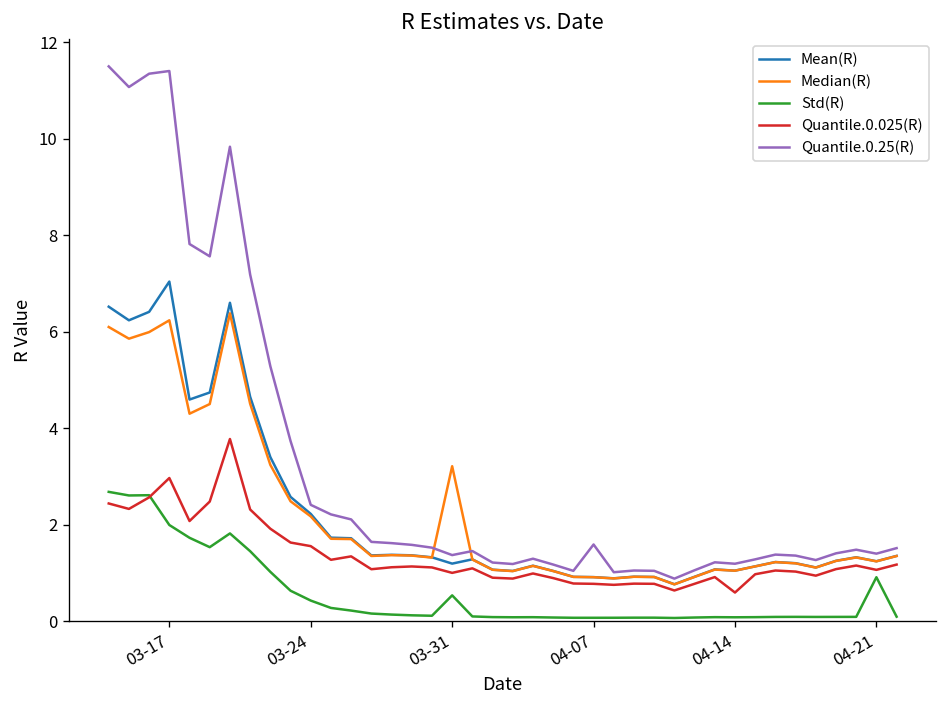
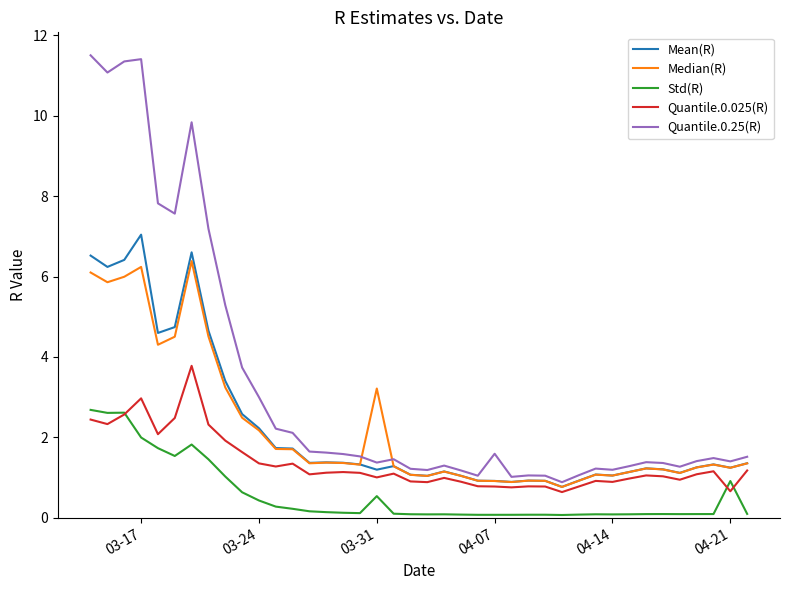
Quantile.0.025(R), 03-24: 1.6 -> 1.4
Quantile.0.25(R), 03-24: 2.4 -> 3.0
Quantile.0.025(R), 04-14: 0.6 -> 0.9
Quantile.0.025(R), 04-21: 1.1 -> 0.7
